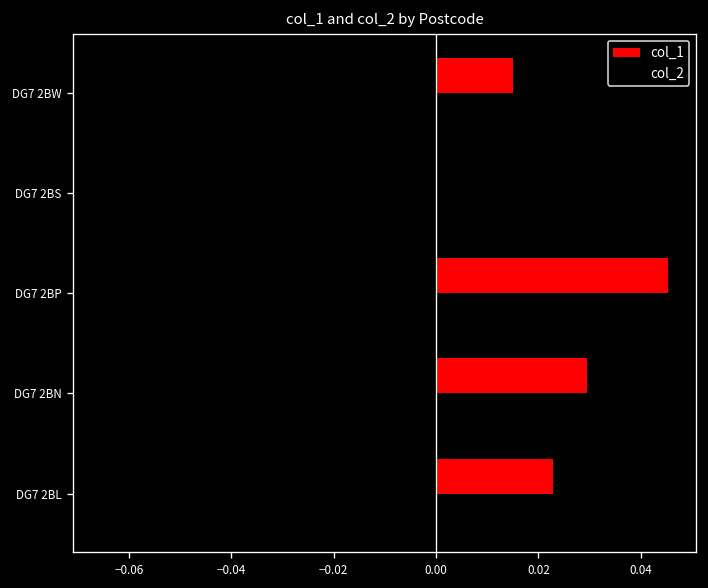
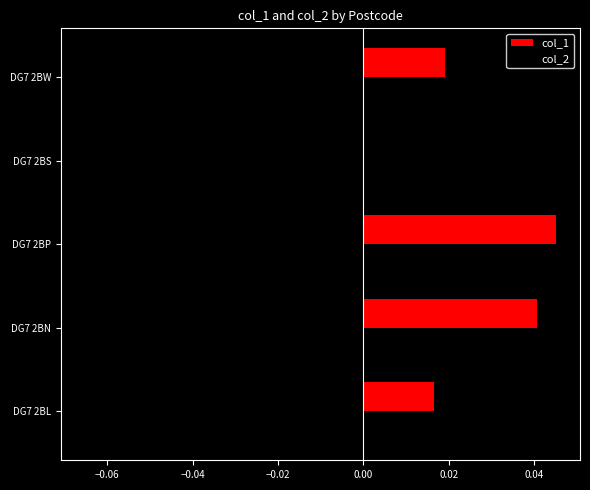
col_1, DG7 2BW: 0.015 -> 0.019
col_1, DG7 2BN: 0.030 -> 0.041
col_1, DG7 2BL: 0.023 -> 0.016
